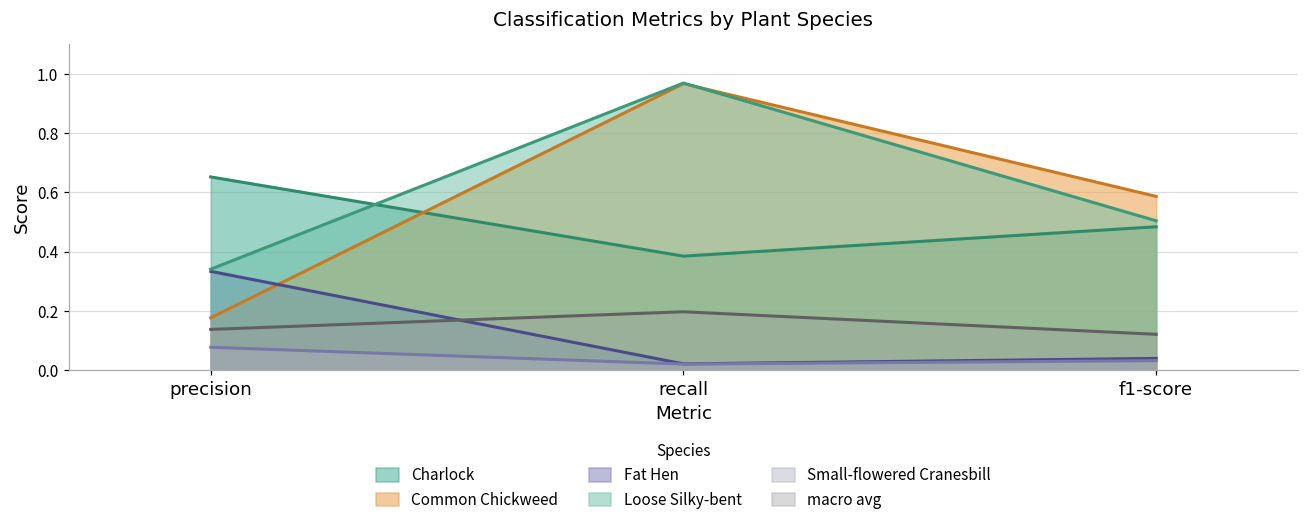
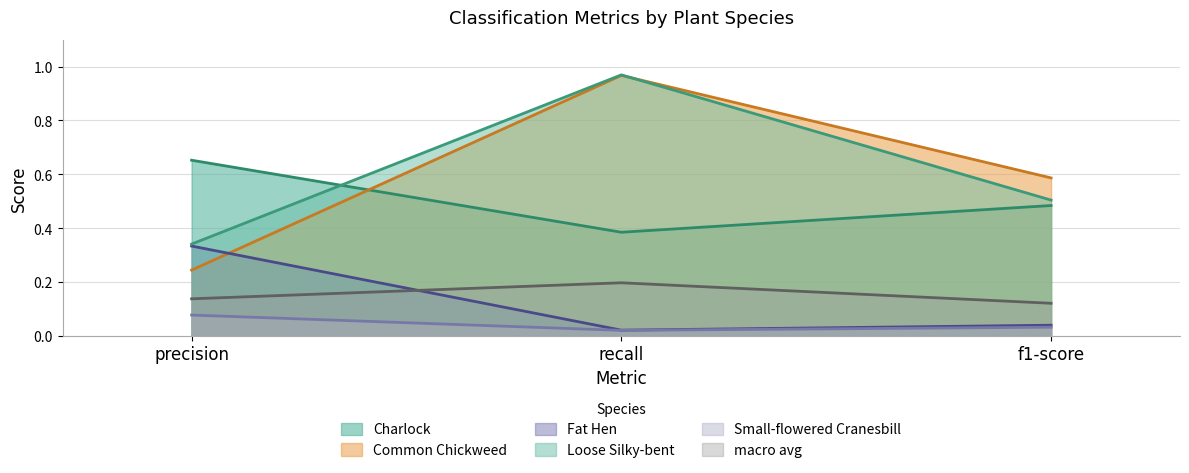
Common Chickweed, precision: 0.18 -> 0.24
